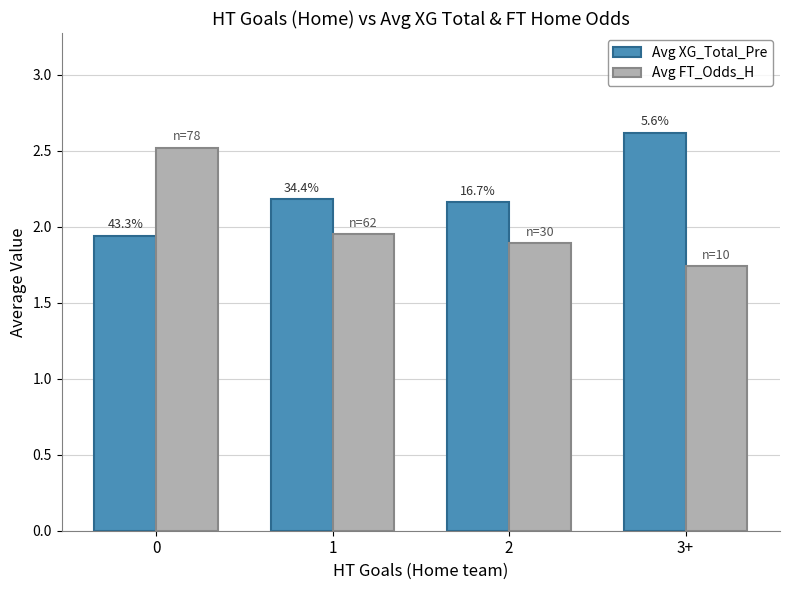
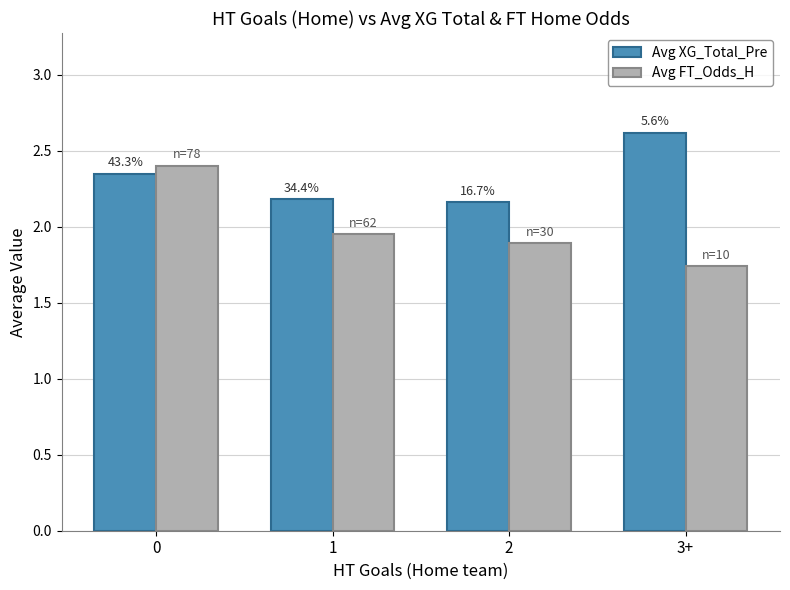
Avg XG_Total_Pre, 0: 1.94 -> 2.35
Avg FT_Odds_H, 0: 2.52 -> 2.40
